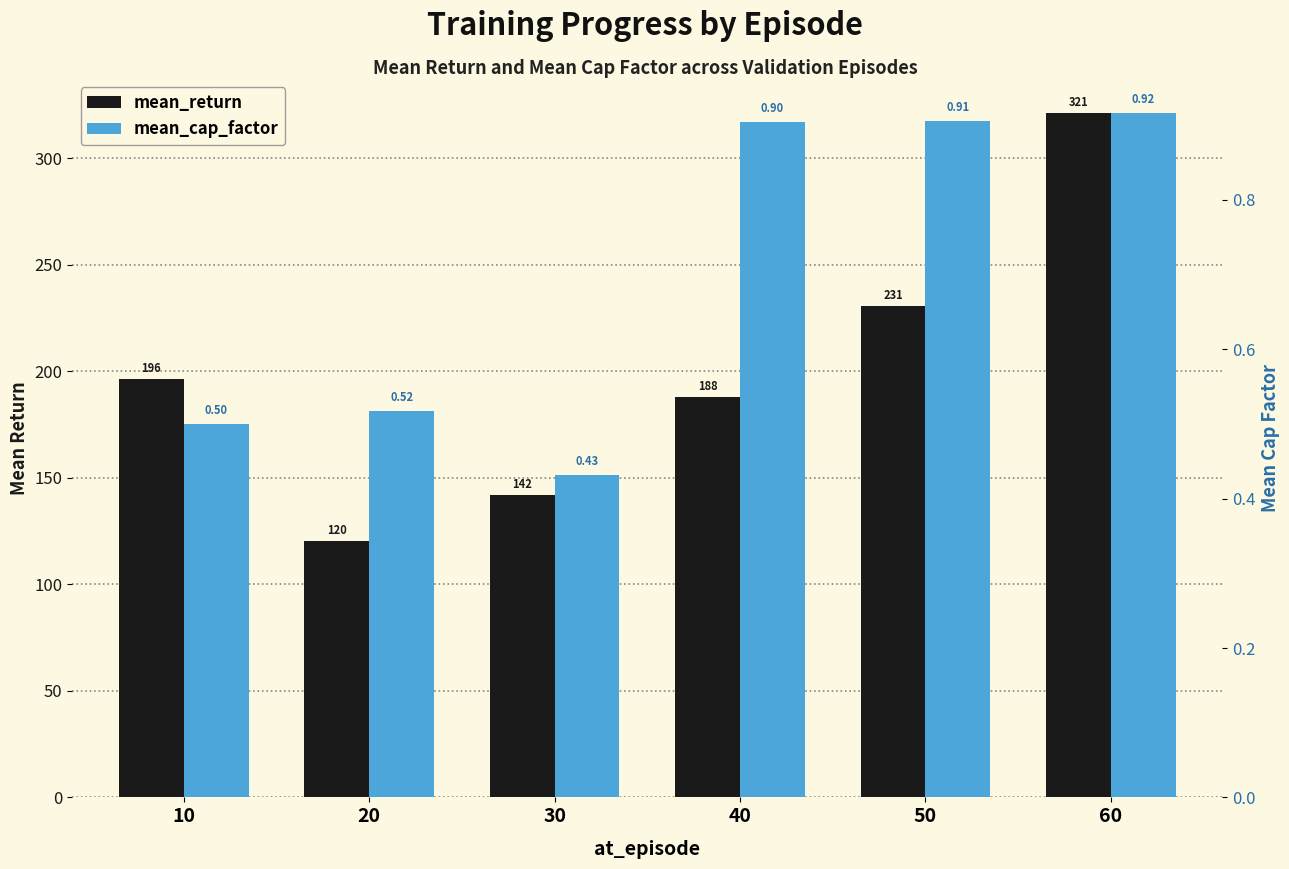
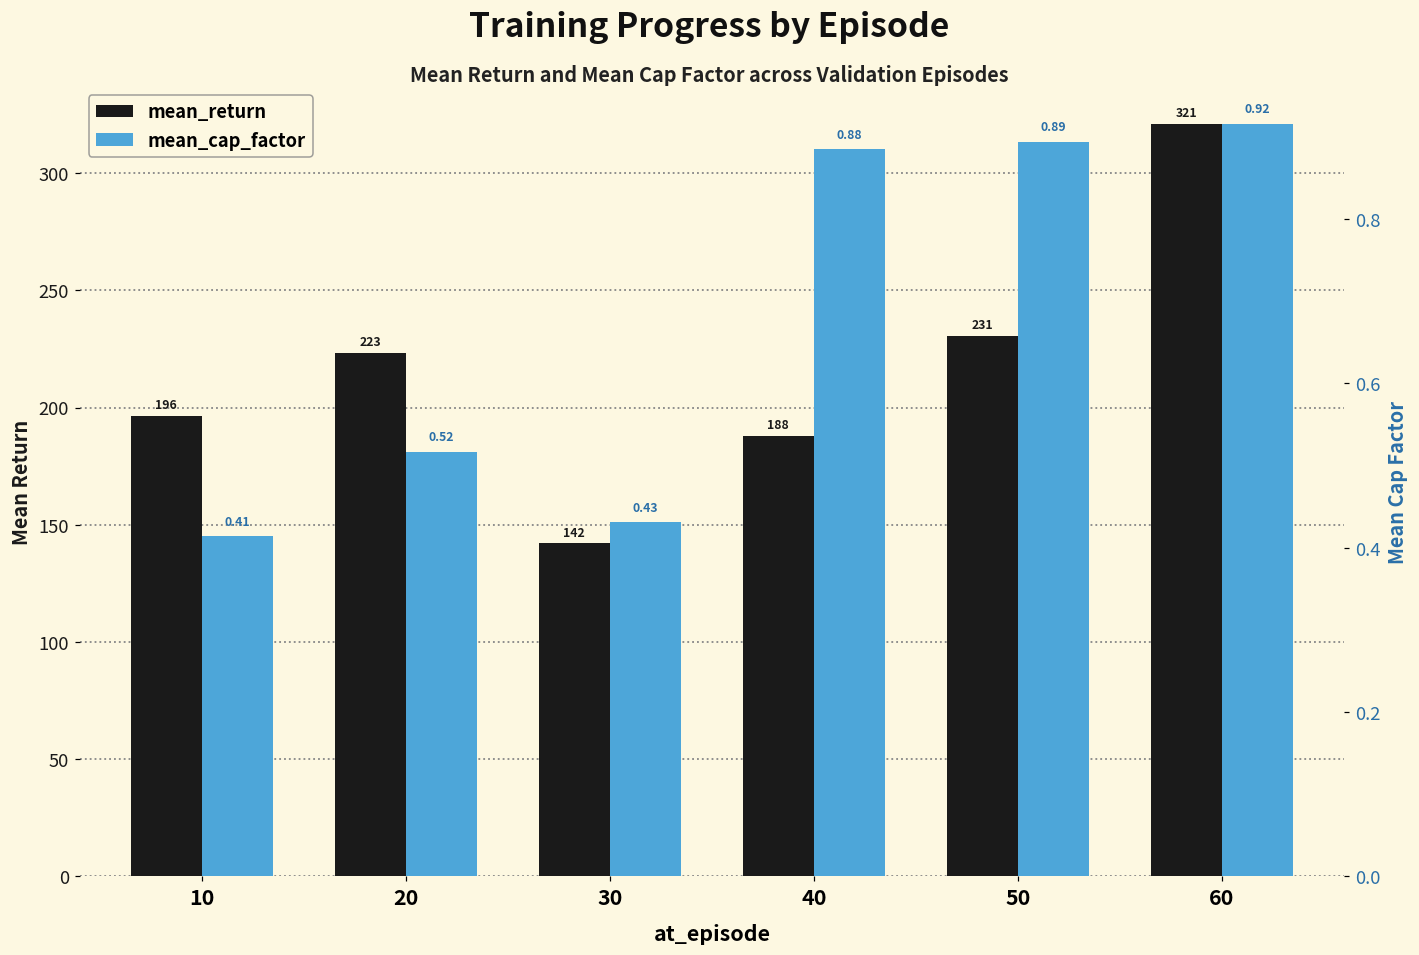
mean_return, 20: 120 -> 223
mean_cap_factor, 10: 0.50 -> 0.41
mean_cap_factor, 40: 0.90 -> 0.88
mean_cap_factor, 50: 0.91 -> 0.89
